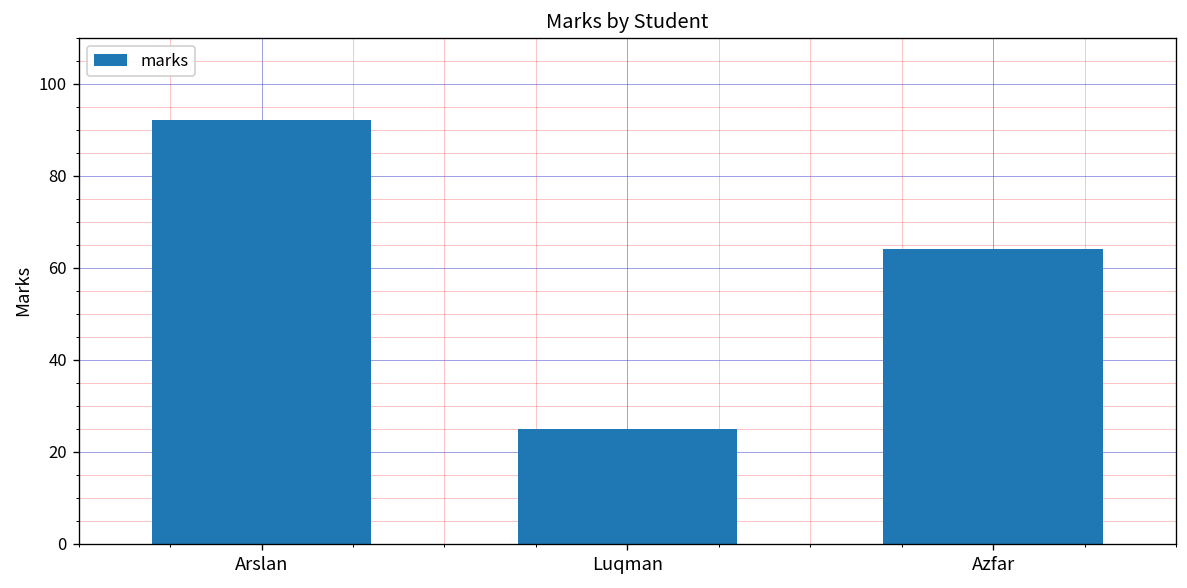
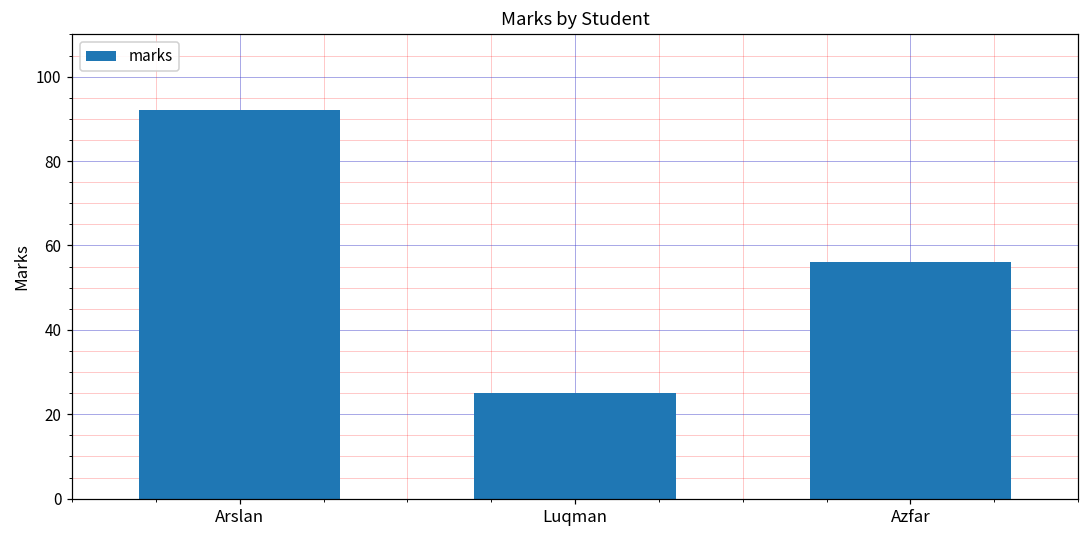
Azfar: 64 -> 56
